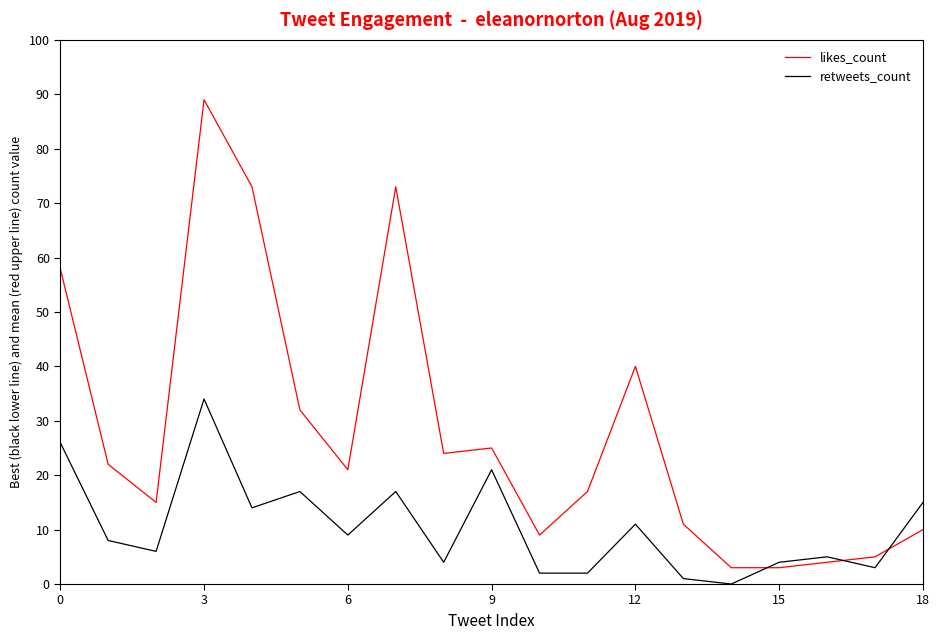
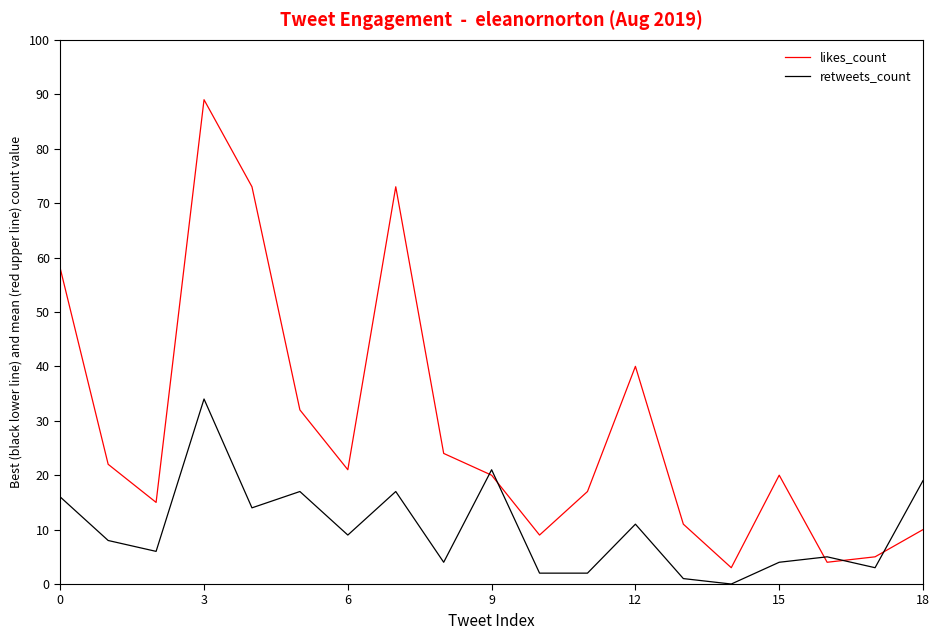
retweets_count, 0: 26 -> 16
likes_count, 9: 25 -> 20
likes_count, 15: 3 -> 20
retweets_count, 18: 15 -> 19
